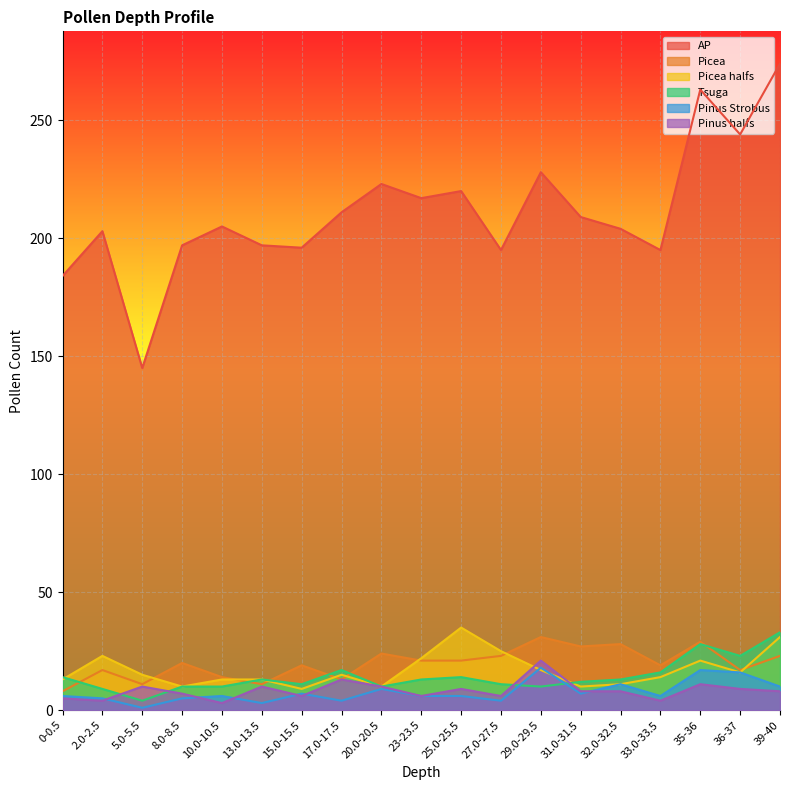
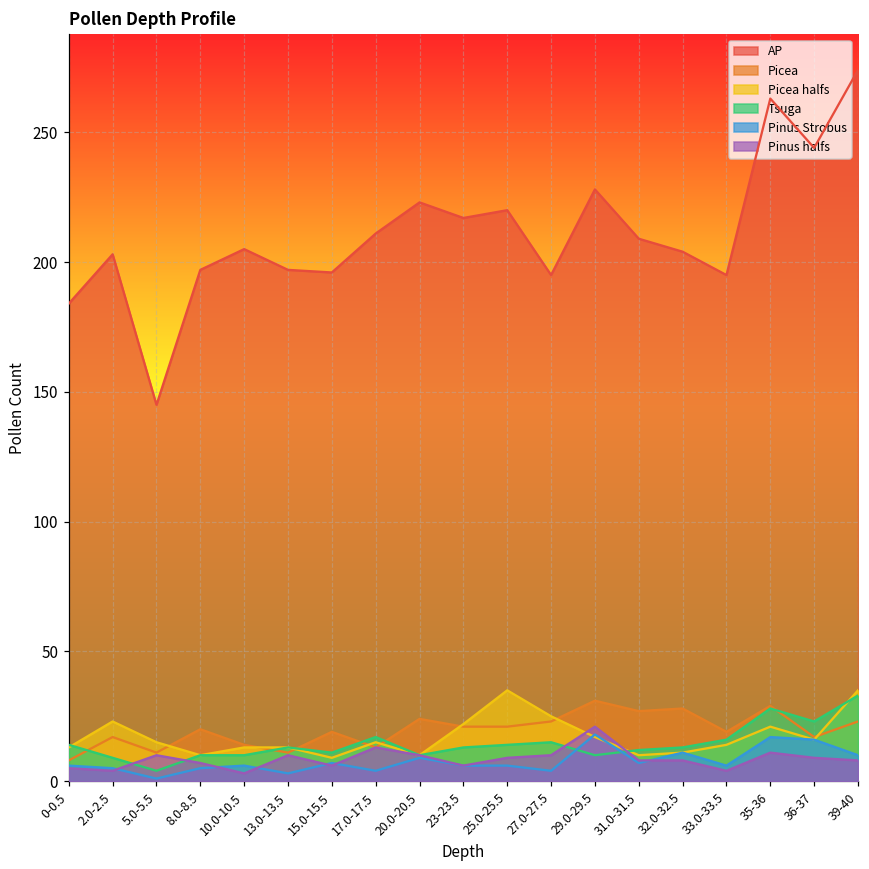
Tsuga, 27.0-27.5: 11 -> 15
Pinus halfs, 27.0-27.5: 6 -> 10
Picea halfs, 39-40: 31 -> 35
